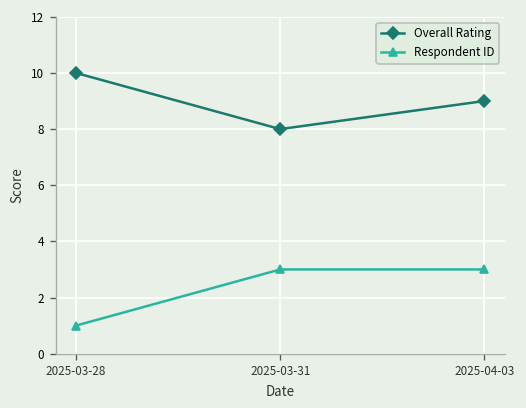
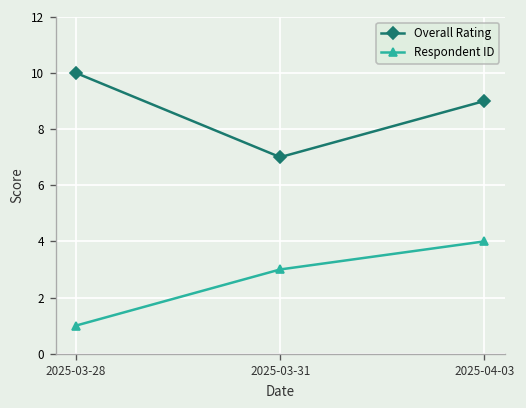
Overall Rating, 2025-03-31: 8 -> 7
Respondent ID, 2025-04-03: 3 -> 4
